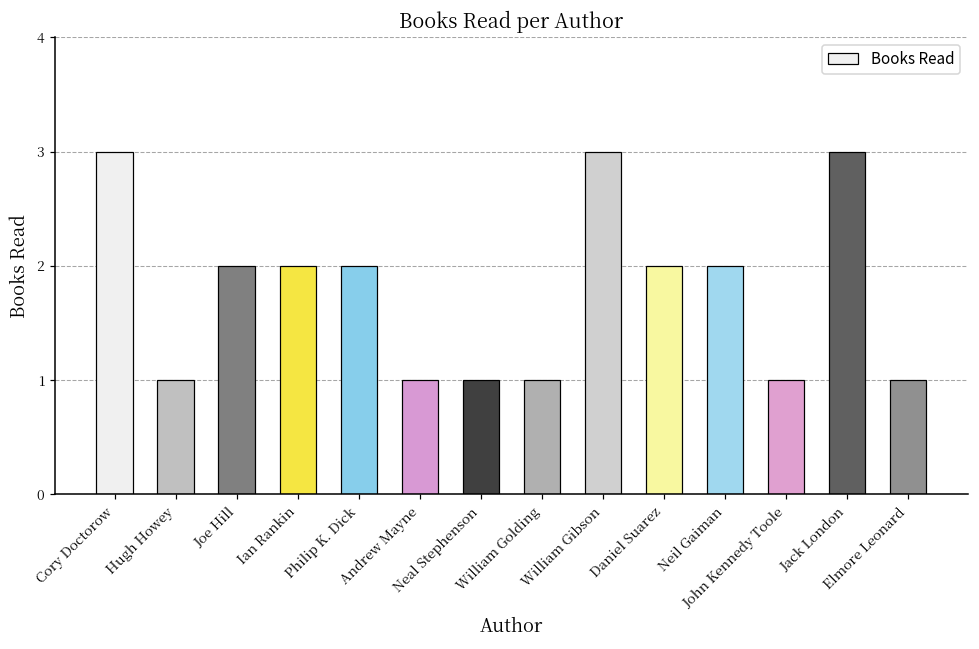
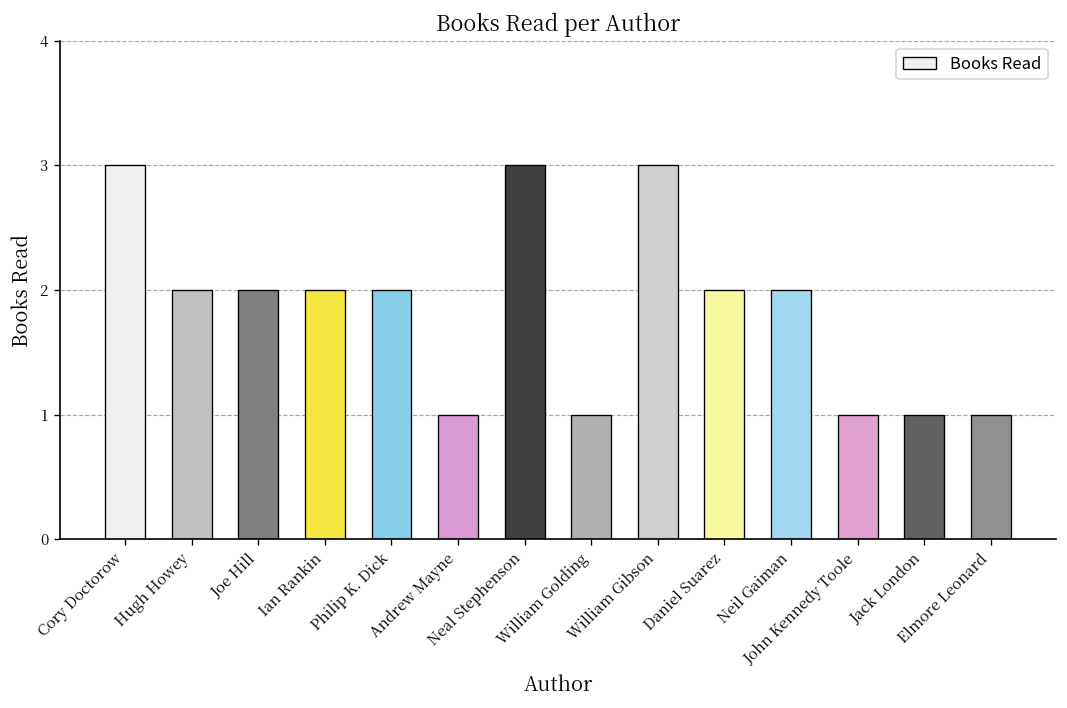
Hugh Howey: 1 -> 2
Neal Stephenson: 1 -> 3
Jack London: 3 -> 1
